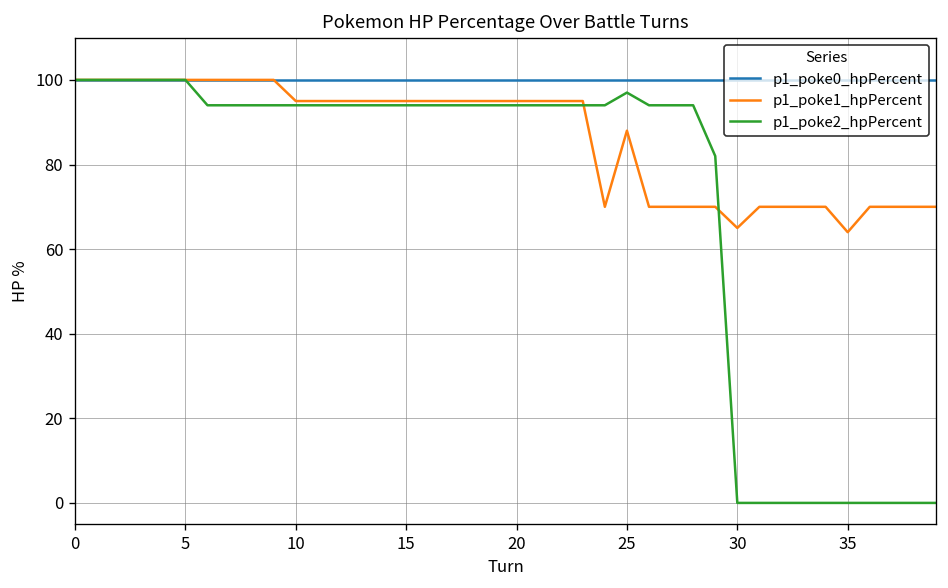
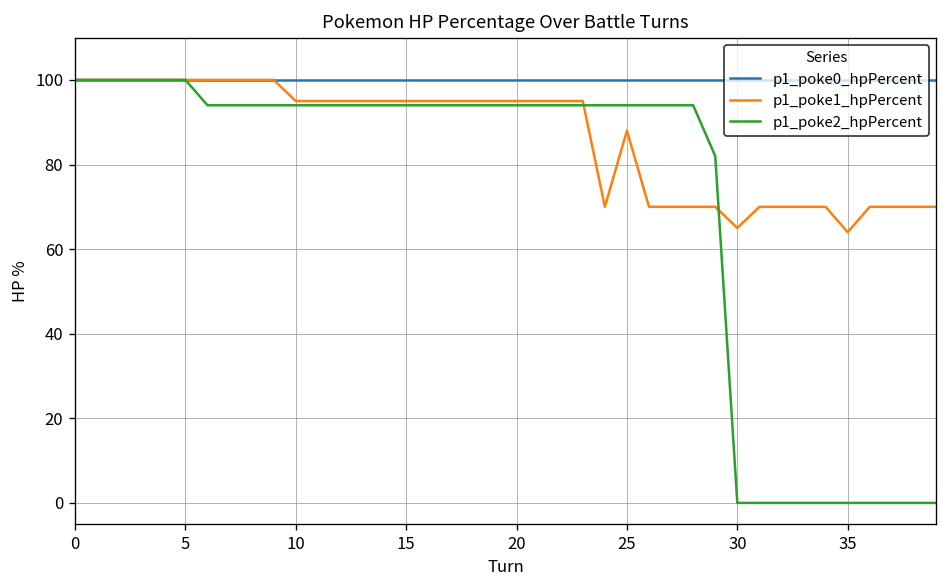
p1_poke2_hpPercent, 25: 97 -> 94
